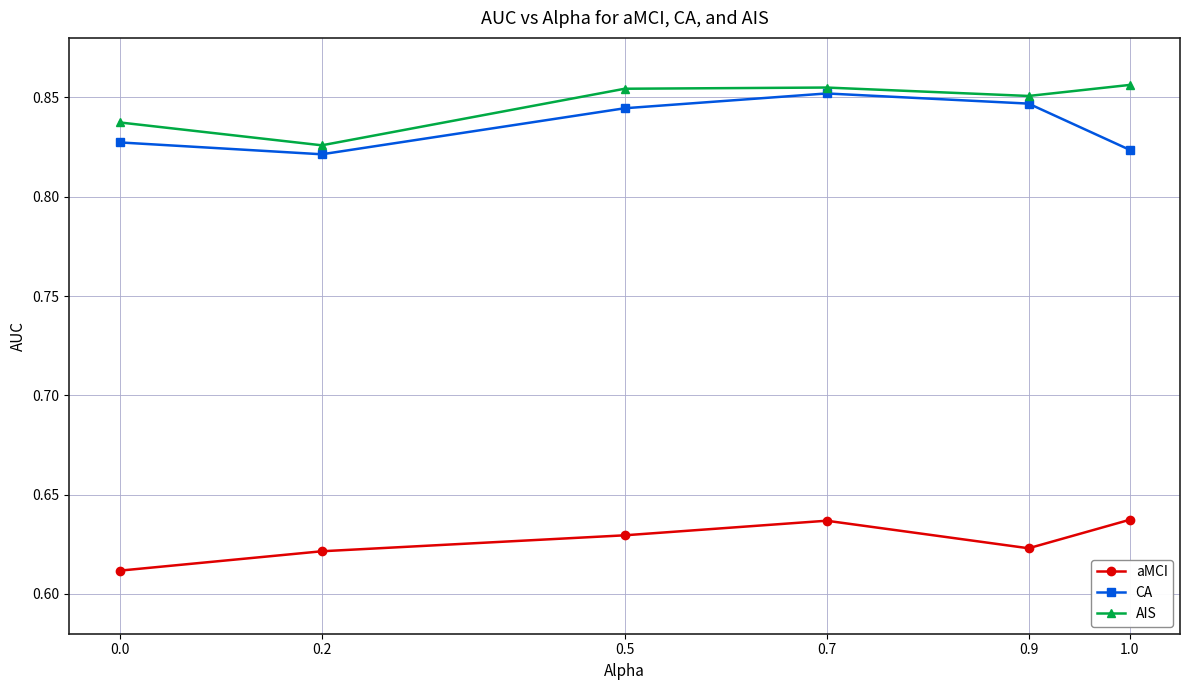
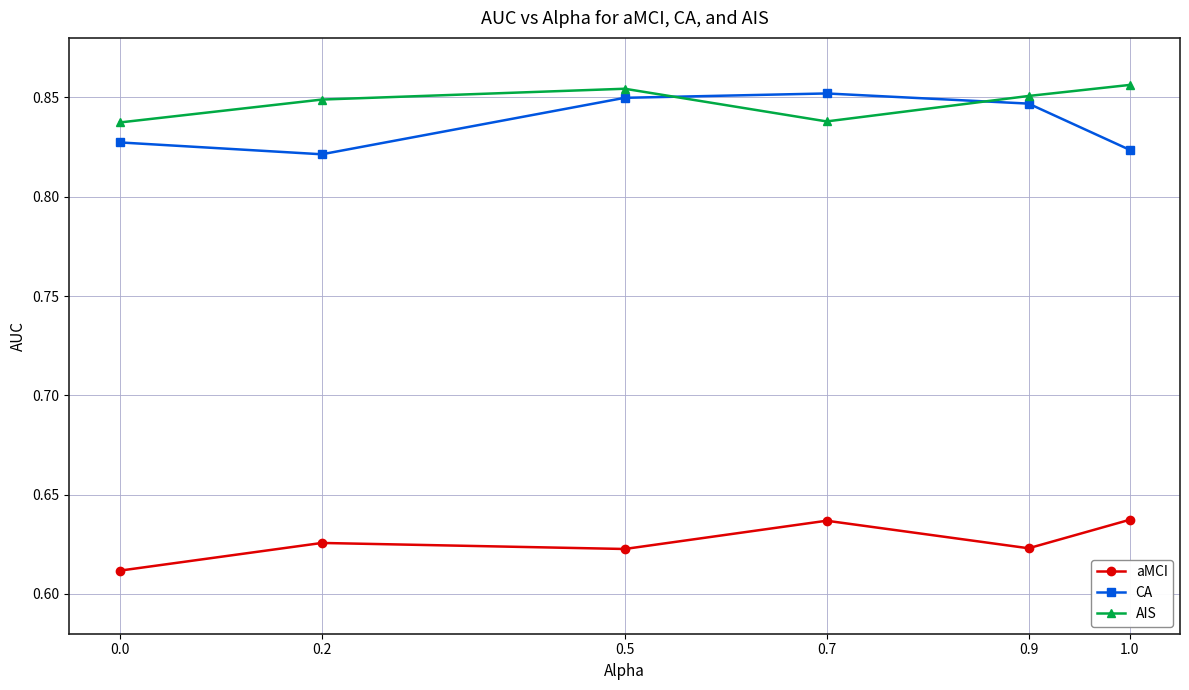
aMCI, 0.2: 0.622 -> 0.626
AIS, 0.2: 0.826 -> 0.849
aMCI, 0.5: 0.630 -> 0.623
CA, 0.5: 0.845 -> 0.850
AIS, 0.7: 0.855 -> 0.838
